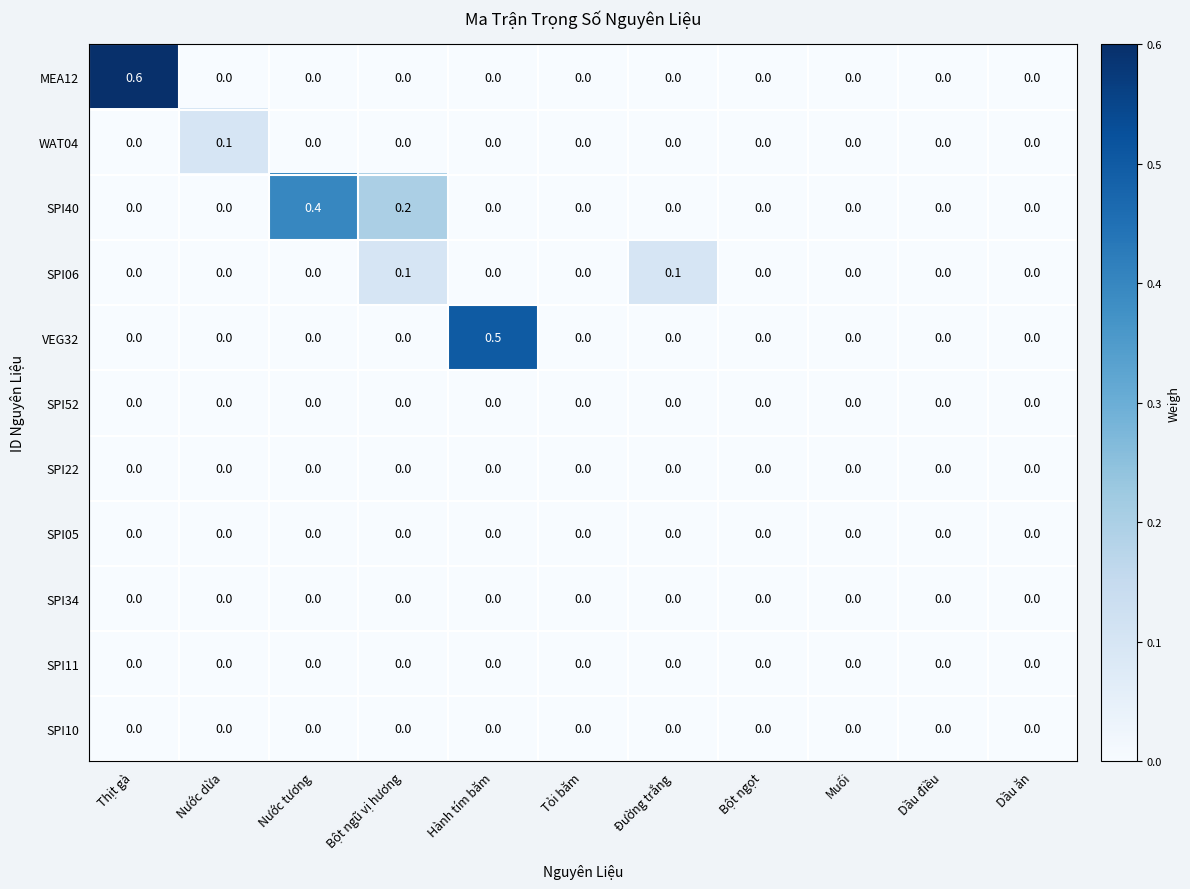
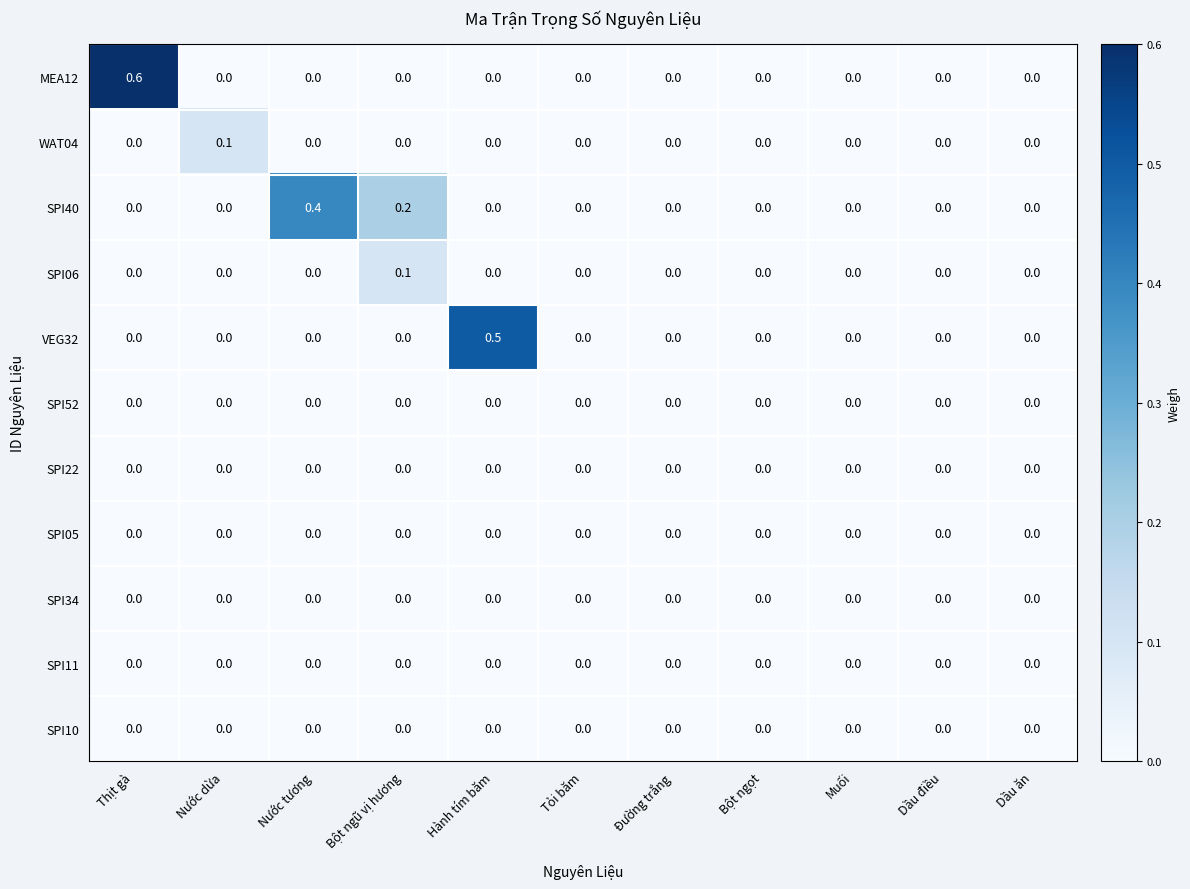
SPI06, Đường trắng: 0.1 -> 0.0
